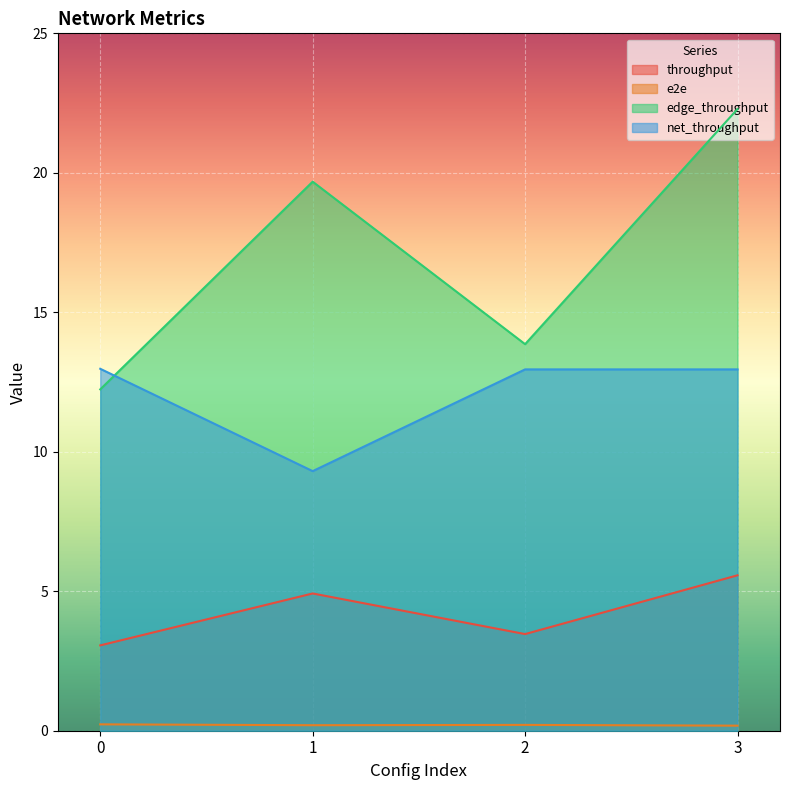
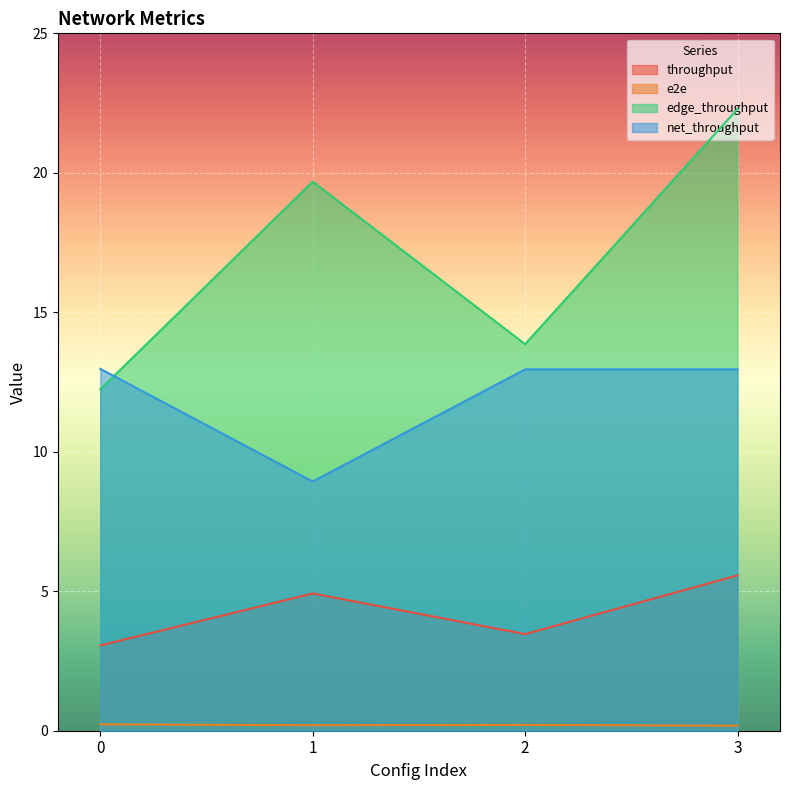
net_throughput, 1: 9.3 -> 8.9
